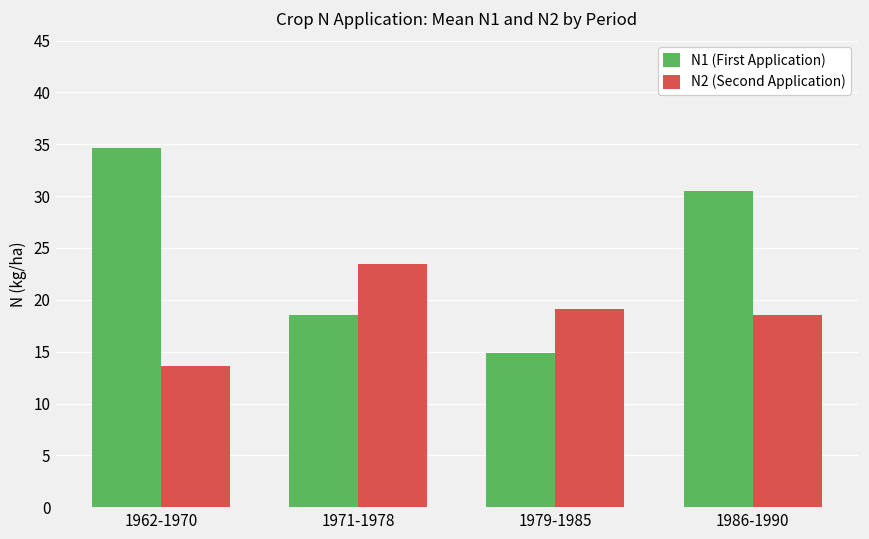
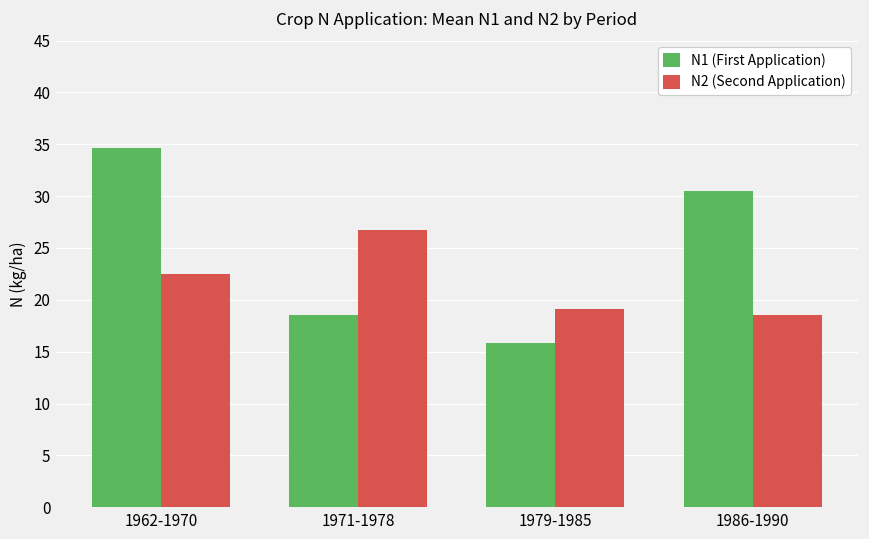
N2 (Second Application), 1962-1970: 14 -> 23
N2 (Second Application), 1971-1978: 24 -> 27
N1 (First Application), 1979-1985: 15 -> 16
